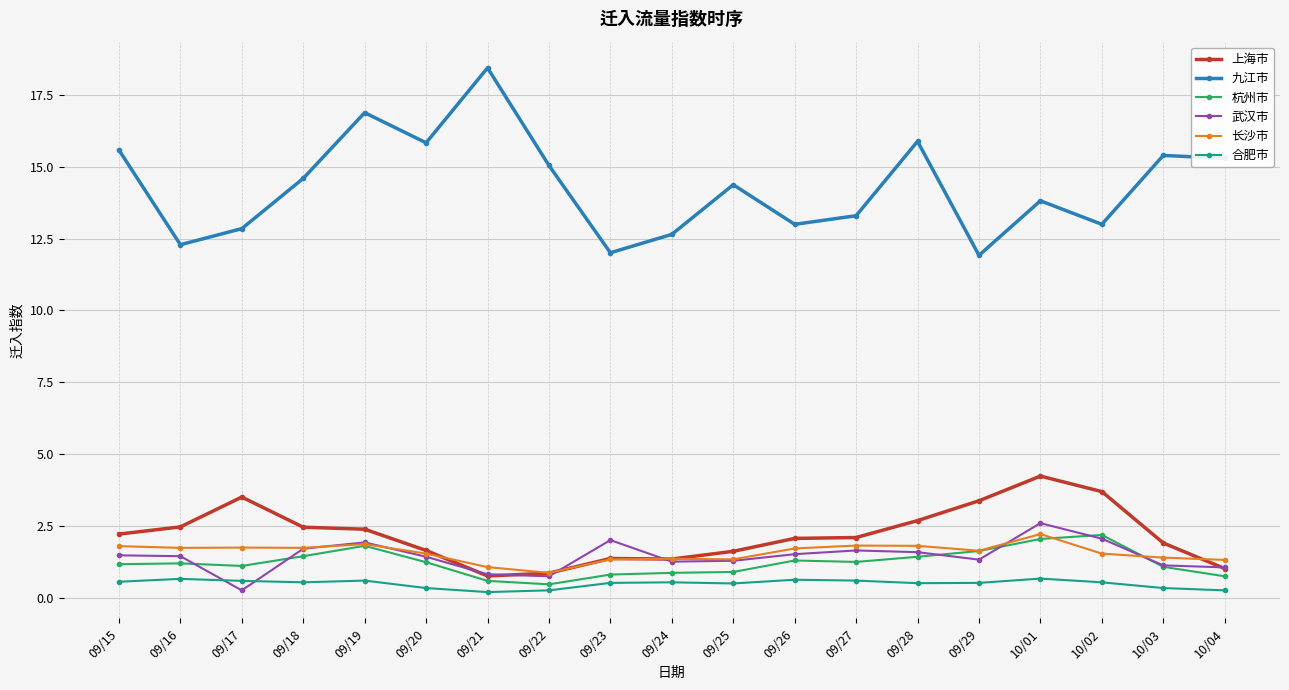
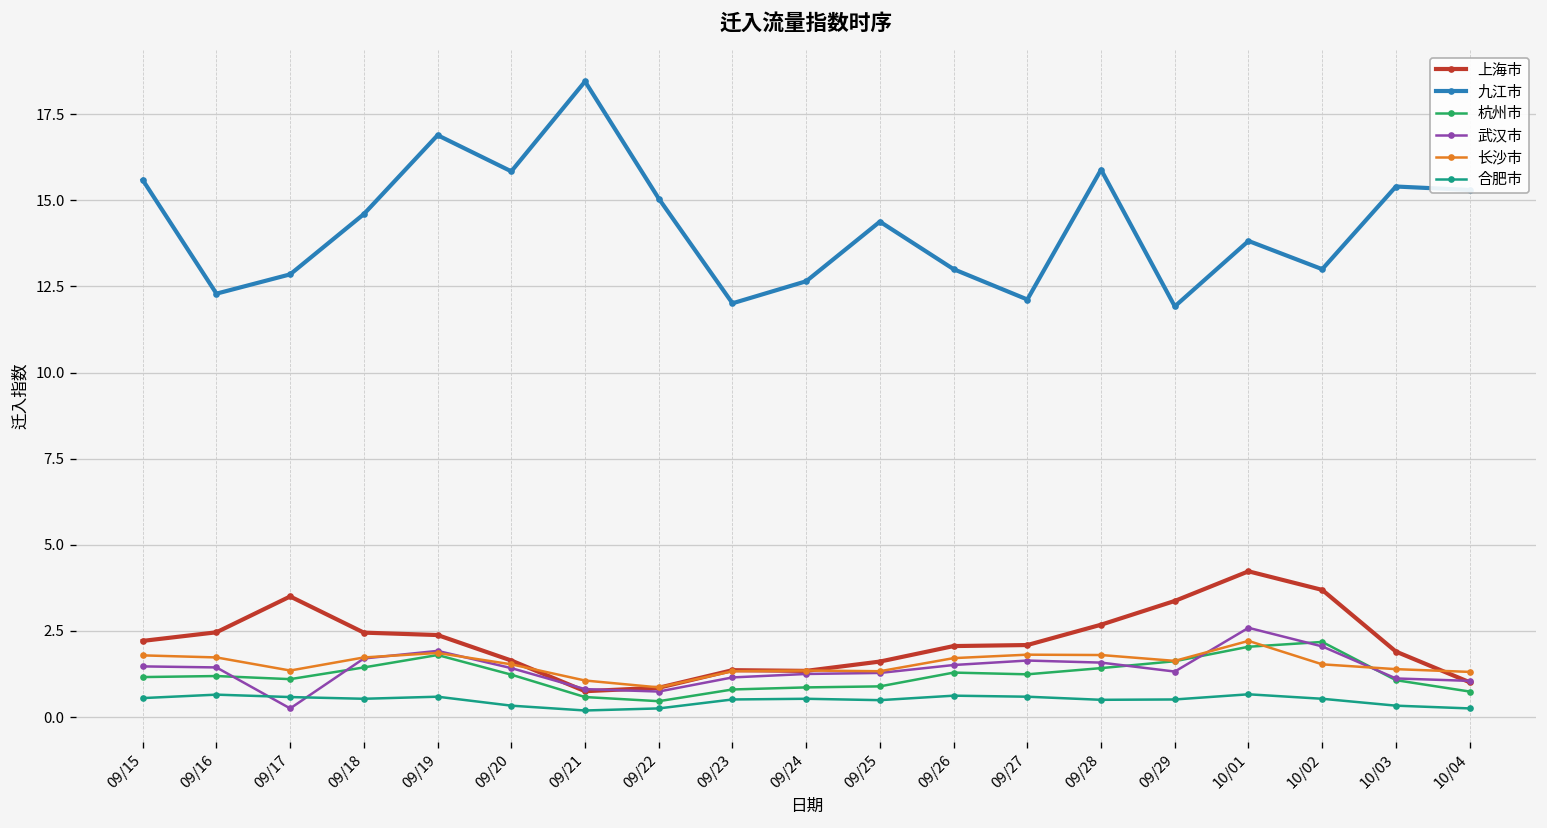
长沙市, 09/17: 1.7 -> 1.4
武汉市, 09/23: 2.0 -> 1.2
九江市, 09/27: 13.3 -> 12.1
